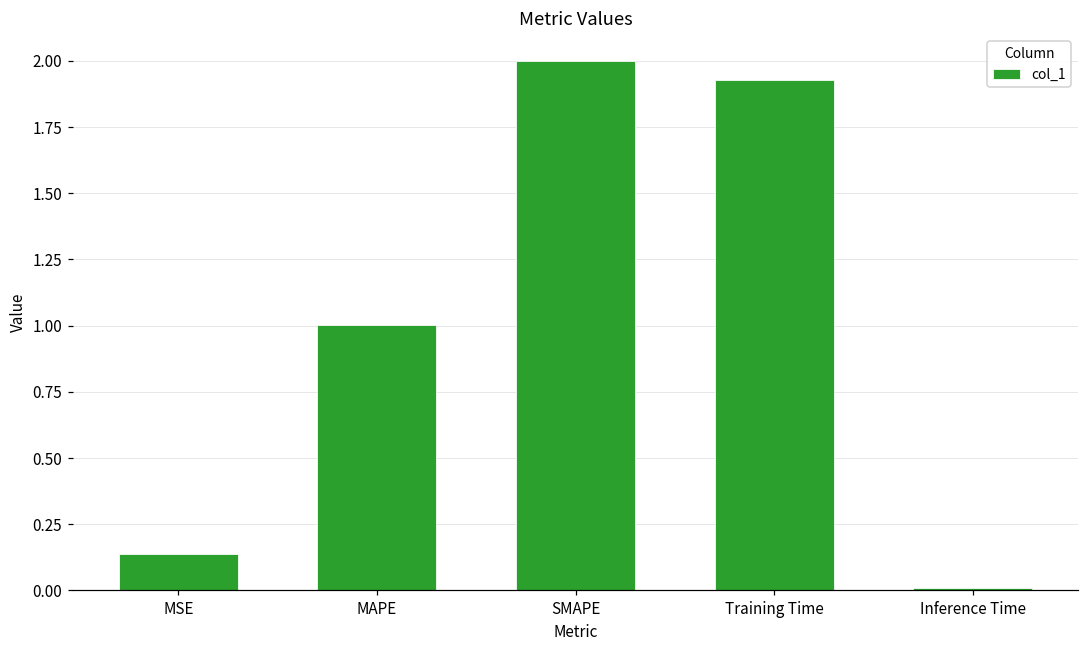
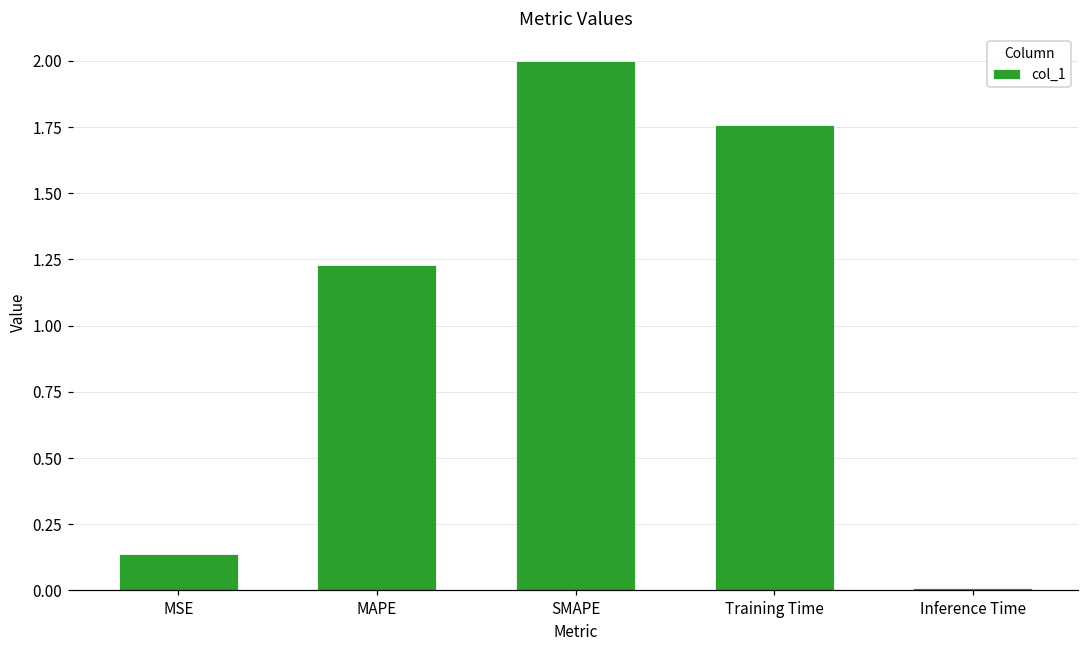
MAPE: 1.00 -> 1.23
Training Time: 1.93 -> 1.76
